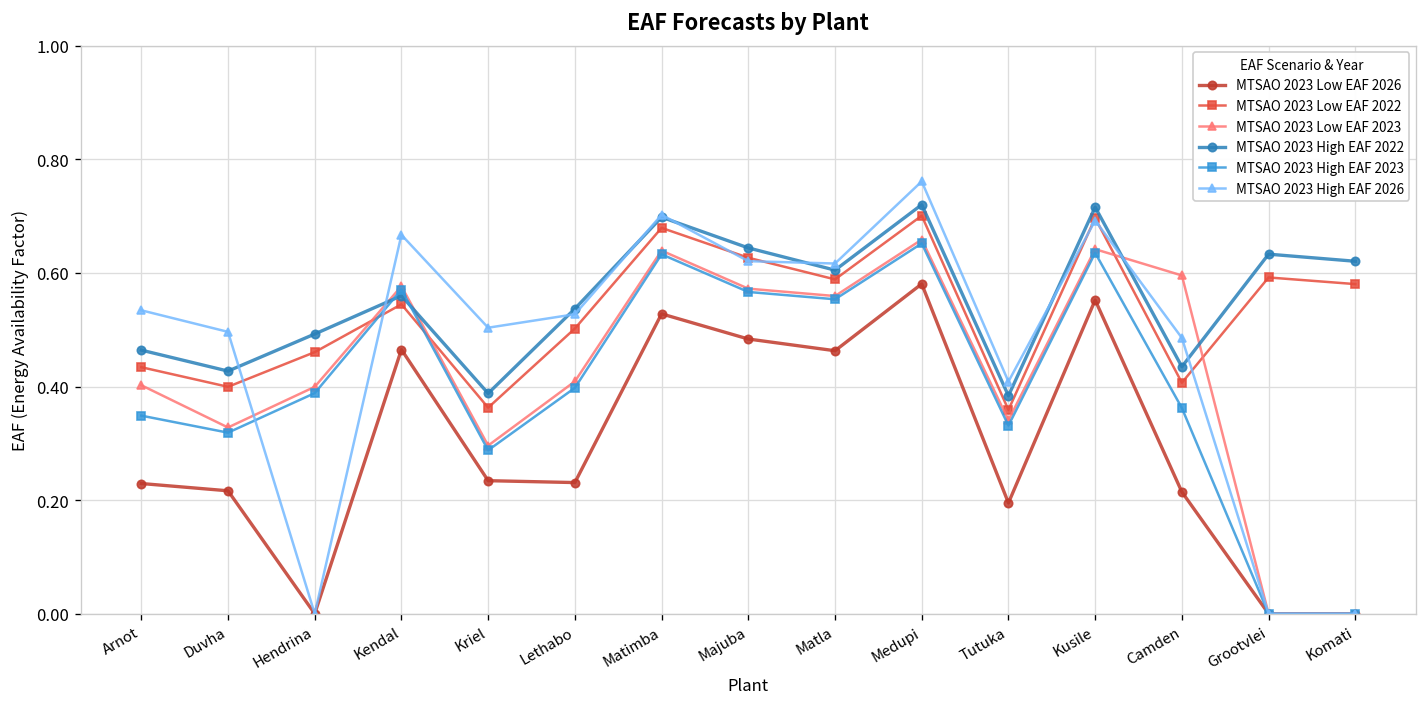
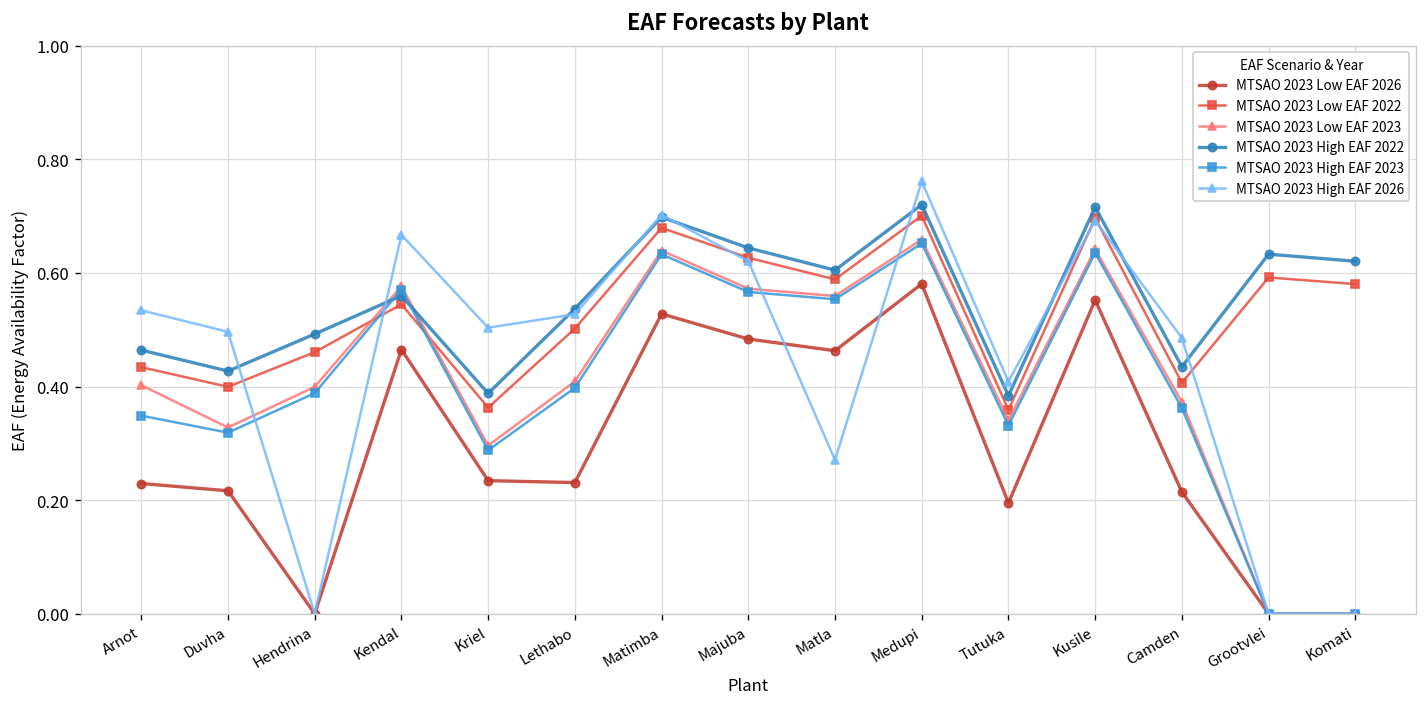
MTSAO 2023 High EAF 2026, Matla: 0.62 -> 0.27
MTSAO 2023 Low EAF 2023, Camden: 0.60 -> 0.37
